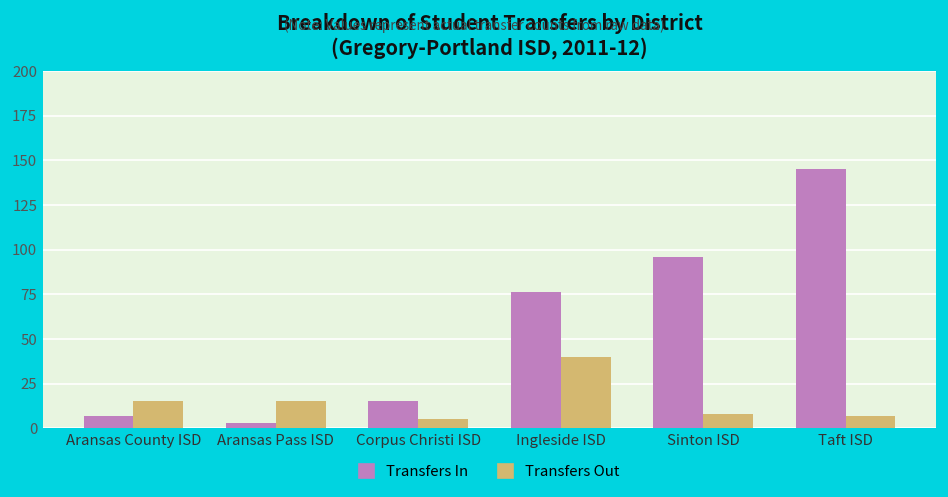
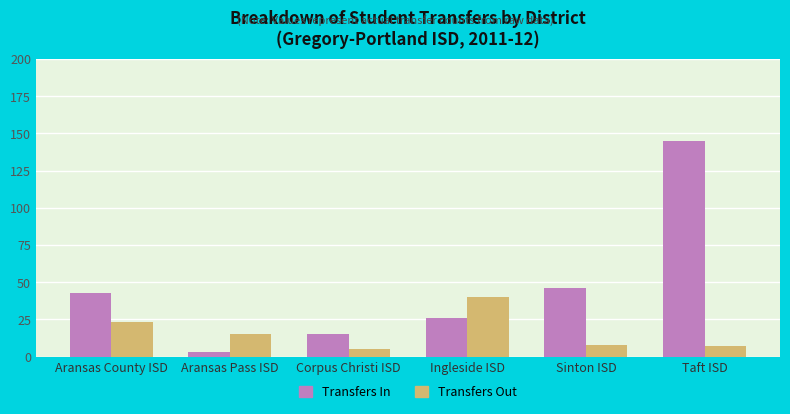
Transfers In, Aransas County ISD: 7 -> 43
Transfers Out, Aransas County ISD: 15 -> 23
Transfers In, Ingleside ISD: 76 -> 26
Transfers In, Sinton ISD: 96 -> 46
